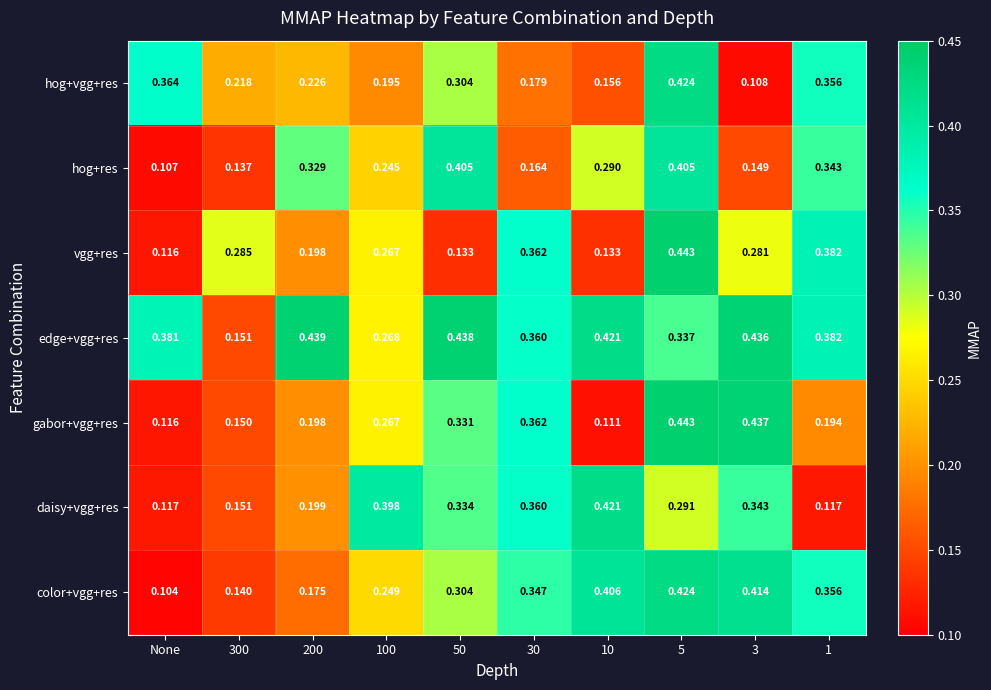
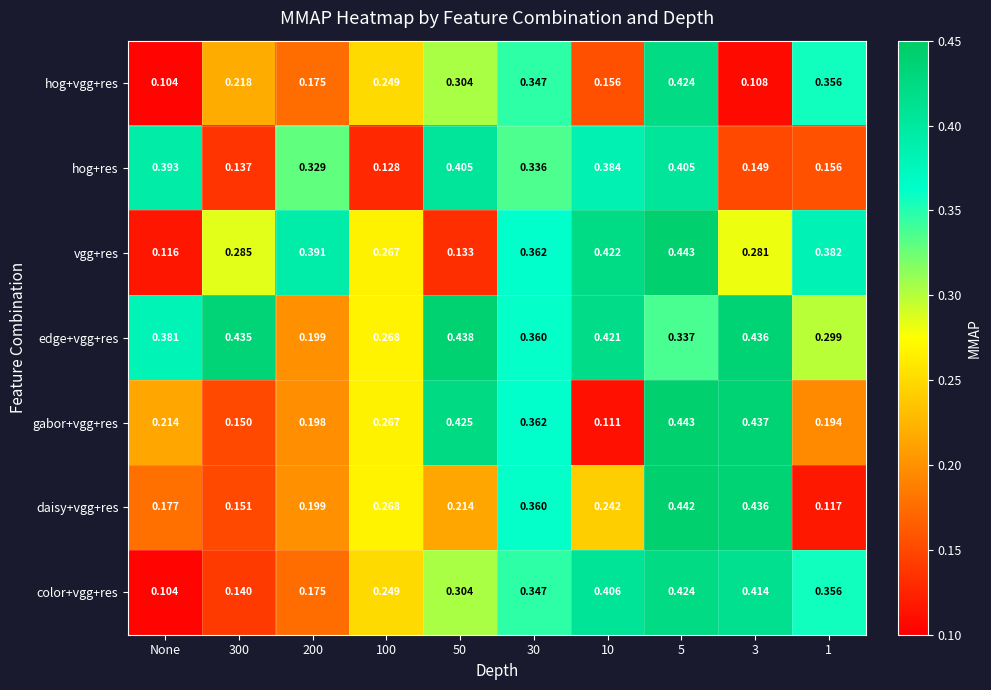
hog+vgg+res, None: 0.364 -> 0.104
hog+vgg+res, 200: 0.226 -> 0.175
hog+vgg+res, 100: 0.195 -> 0.249
hog+vgg+res, 30: 0.179 -> 0.347
hog+res, None: 0.107 -> 0.393
hog+res, 100: 0.245 -> 0.128
hog+res, 30: 0.164 -> 0.336
hog+res, 10: 0.290 -> 0.384
hog+res, 1: 0.343 -> 0.156
vgg+res, 200: 0.198 -> 0.391
vgg+res, 10: 0.133 -> 0.422
edge+vgg+res, 300: 0.151 -> 0.435
edge+vgg+res, 200: 0.439 -> 0.199
edge+vgg+res, 1: 0.382 -> 0.299
gabor+vgg+res, None: 0.116 -> 0.214
gabor+vgg+res, 50: 0.331 -> 0.425
daisy+vgg+res, None: 0.117 -> 0.177
daisy+vgg+res, 100: 0.398 -> 0.268
daisy+vgg+res, 50: 0.334 -> 0.214
daisy+vgg+res, 10: 0.421 -> 0.242
daisy+vgg+res, 5: 0.291 -> 0.442
daisy+vgg+res, 3: 0.343 -> 0.436
